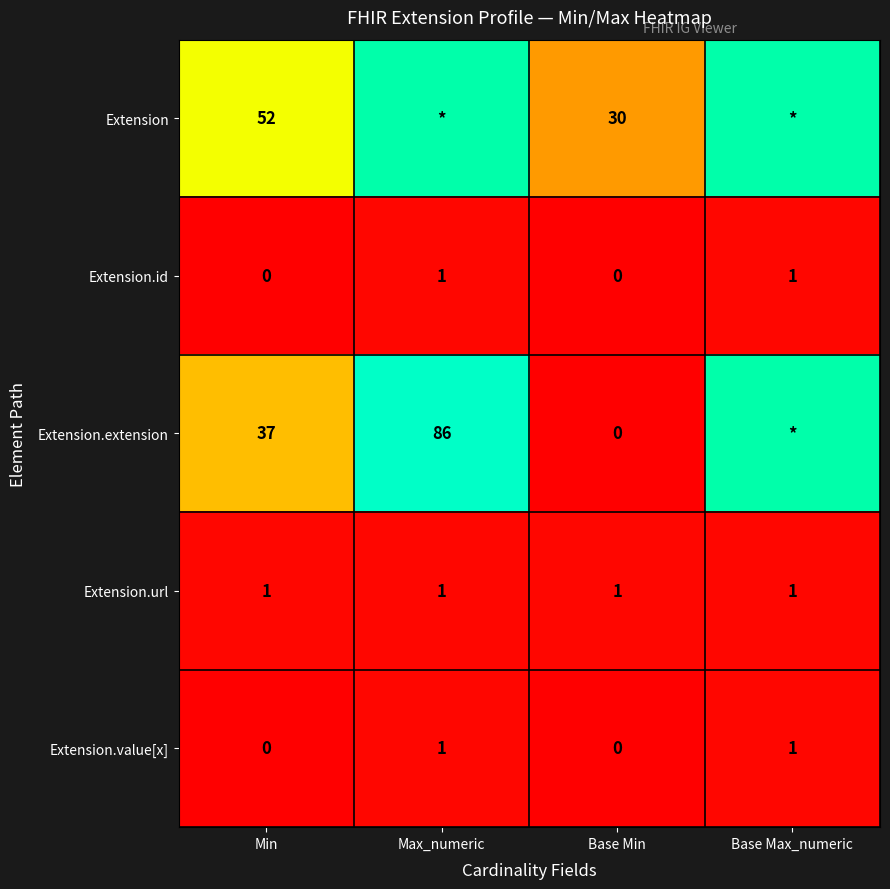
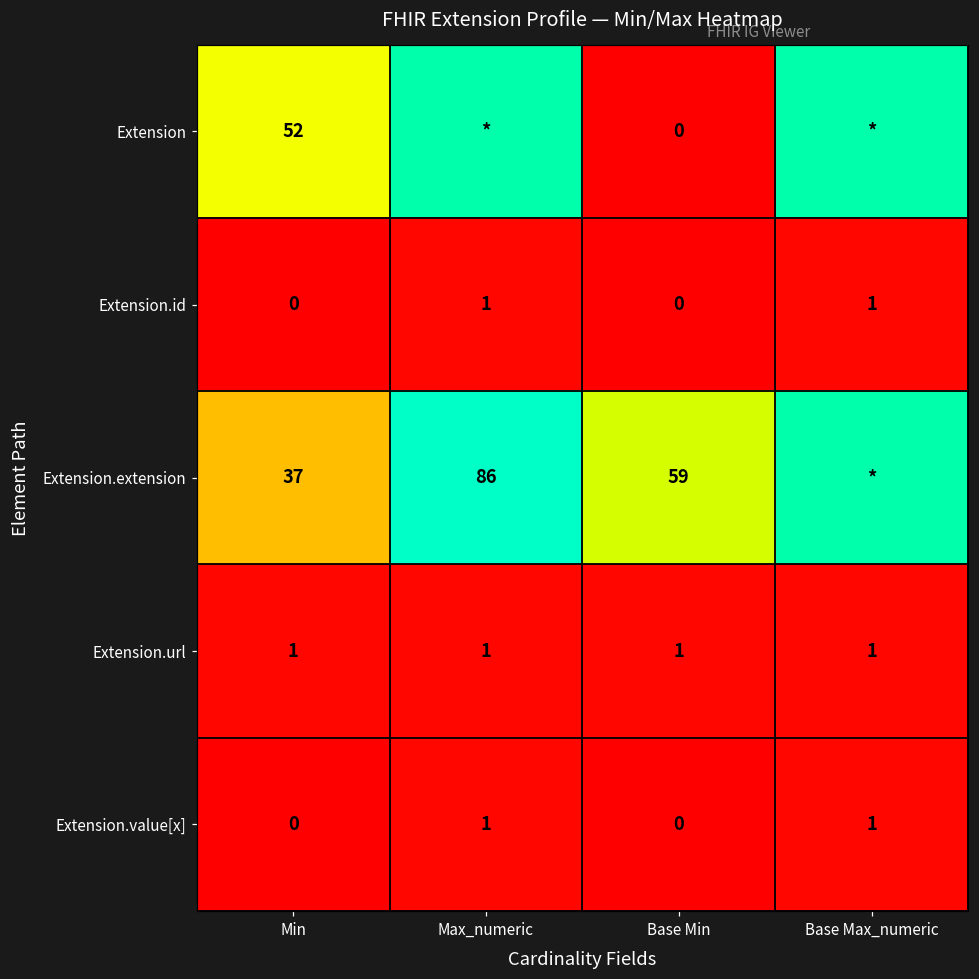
Extension, Base Min: 30 -> 0
Extension.extension, Base Min: 0 -> 59
